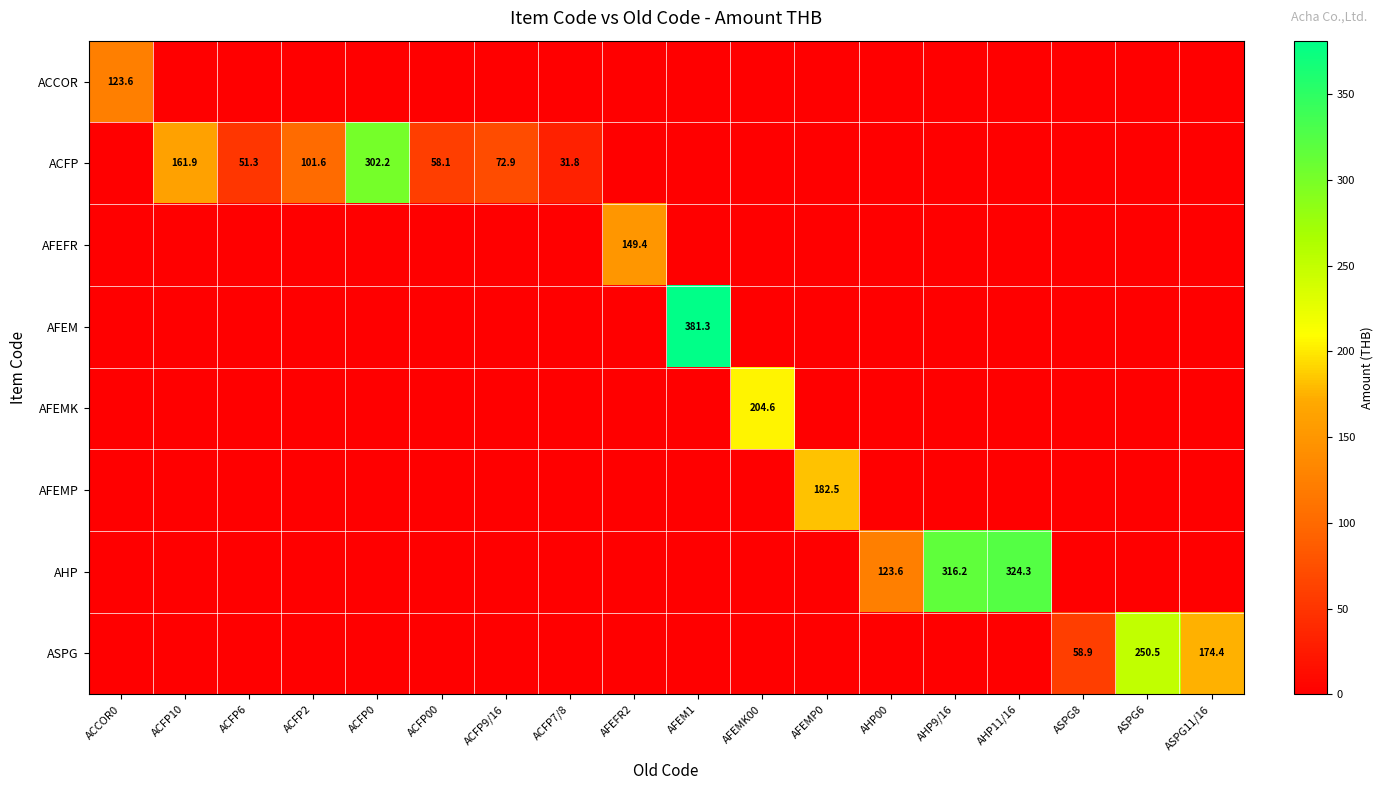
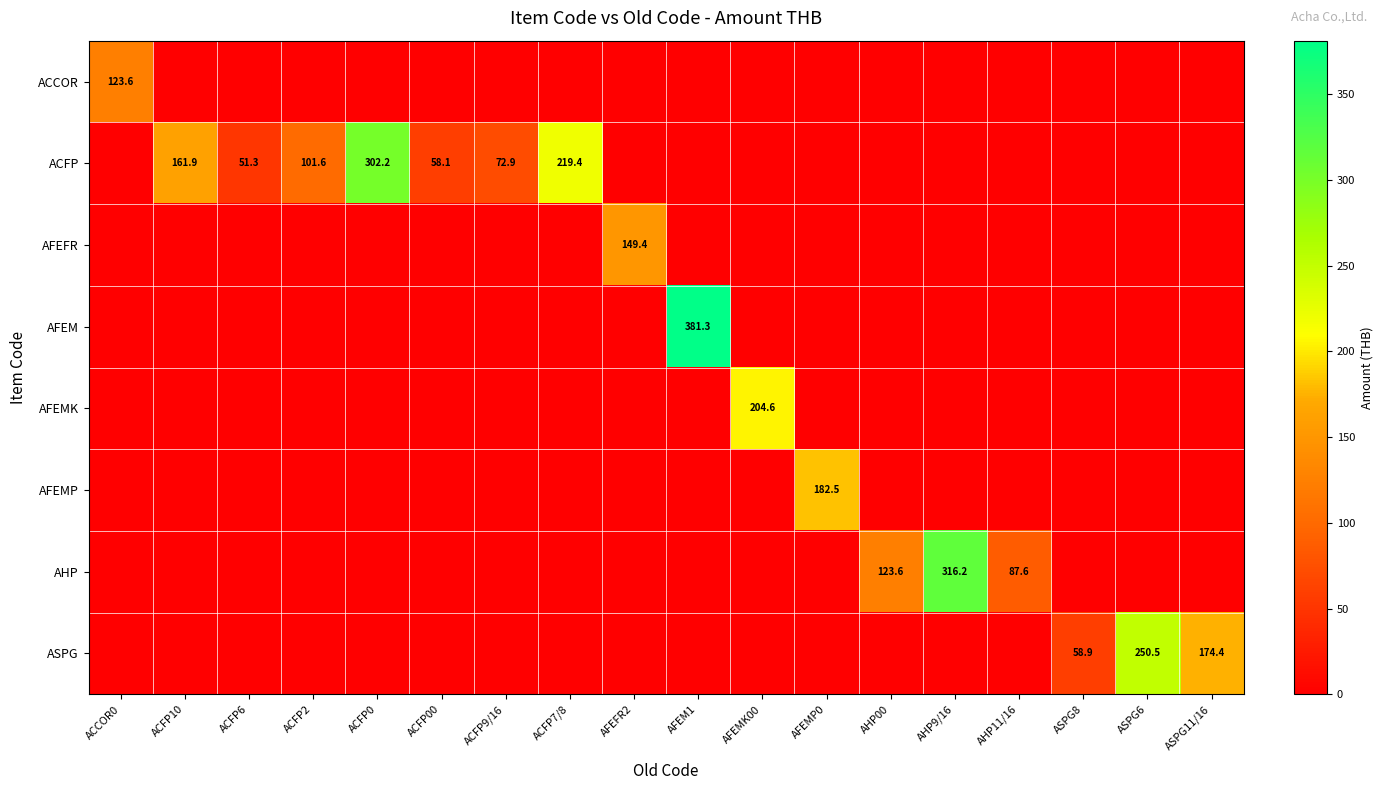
ACFP, ACFP7/8: 31.8 -> 219.4
AHP, AHP11/16: 324.3 -> 87.6
